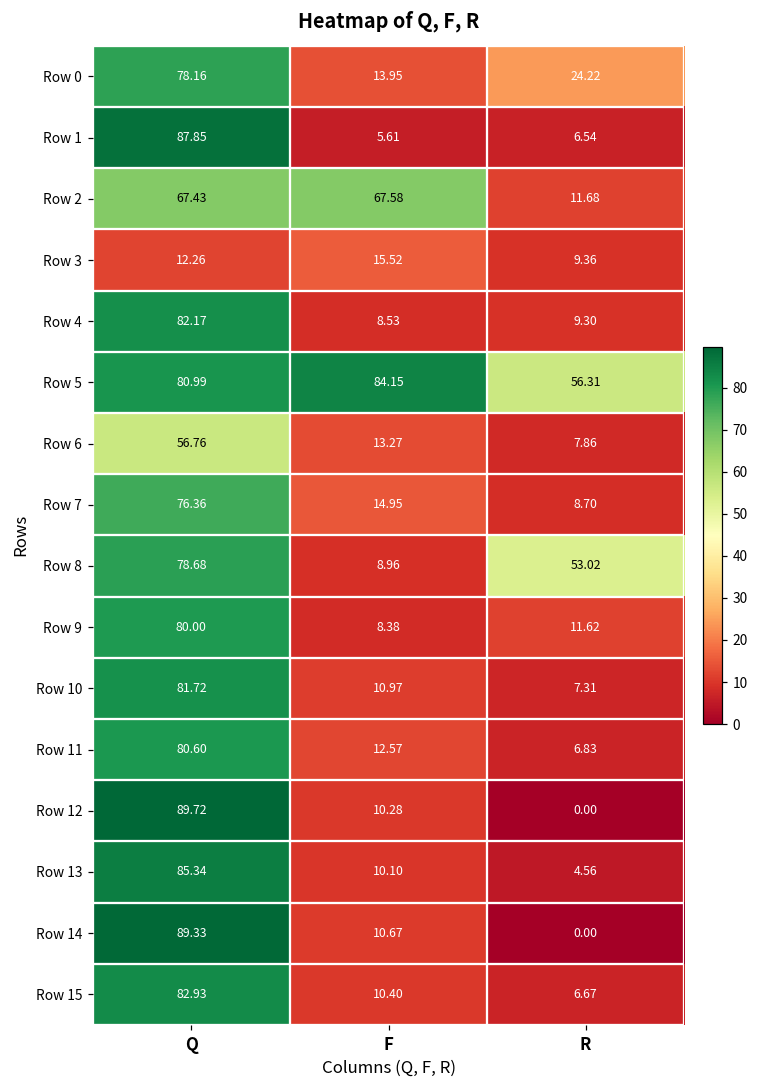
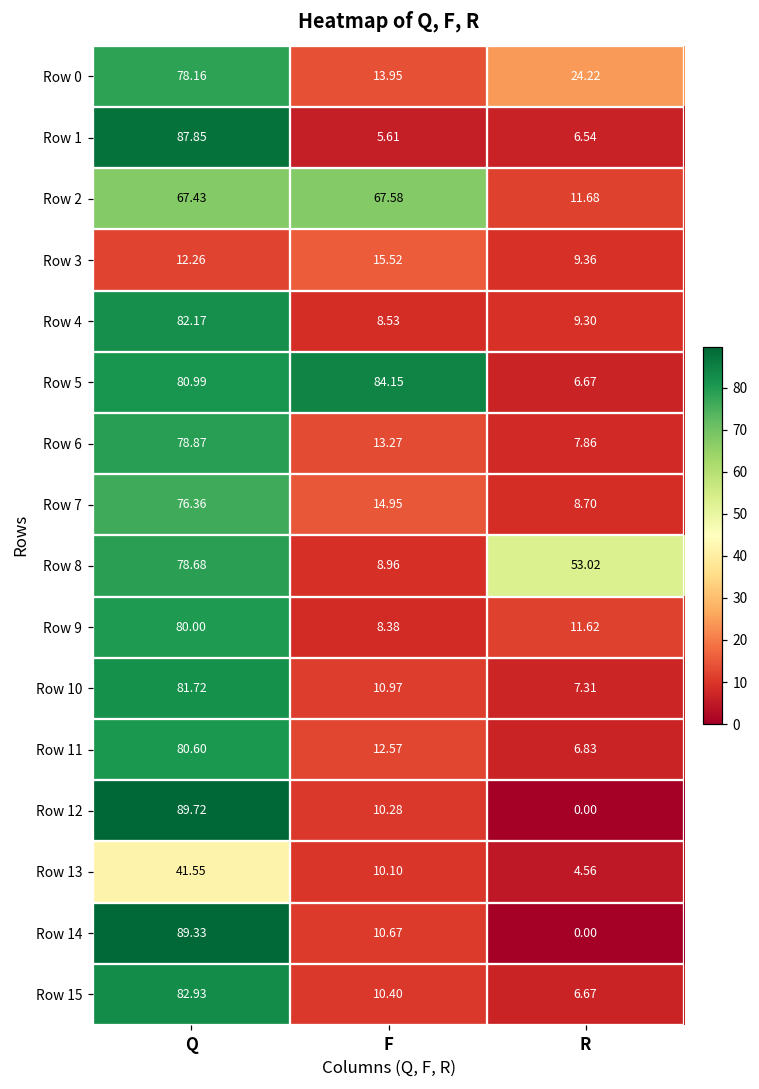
Row 5, R: 56.31 -> 6.67
Row 6, Q: 56.76 -> 78.87
Row 13, Q: 85.34 -> 41.55
